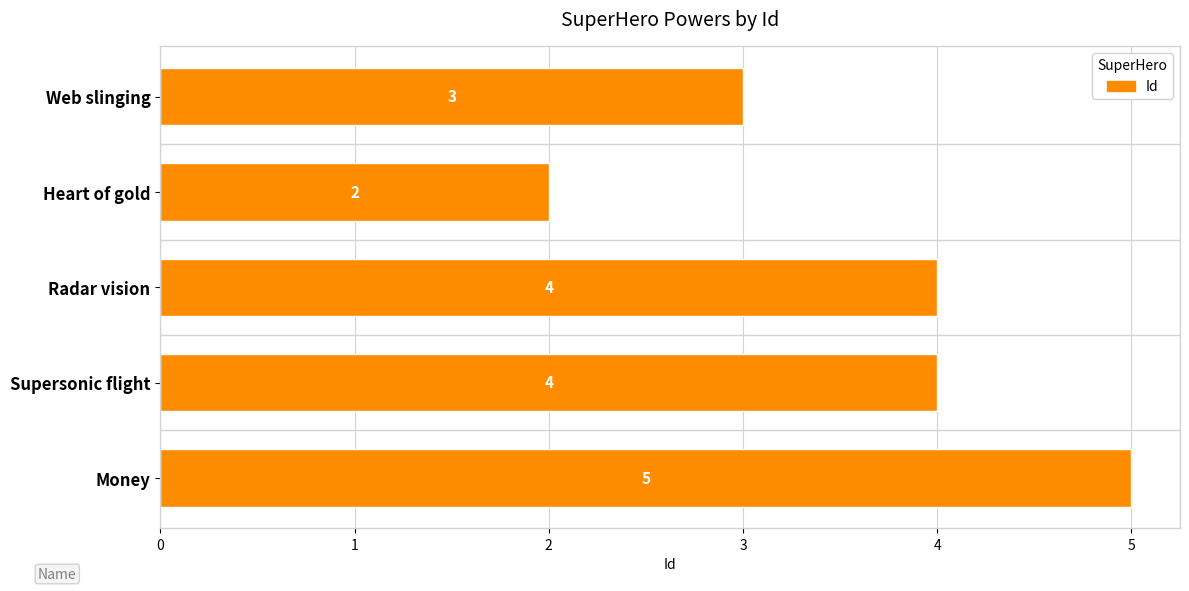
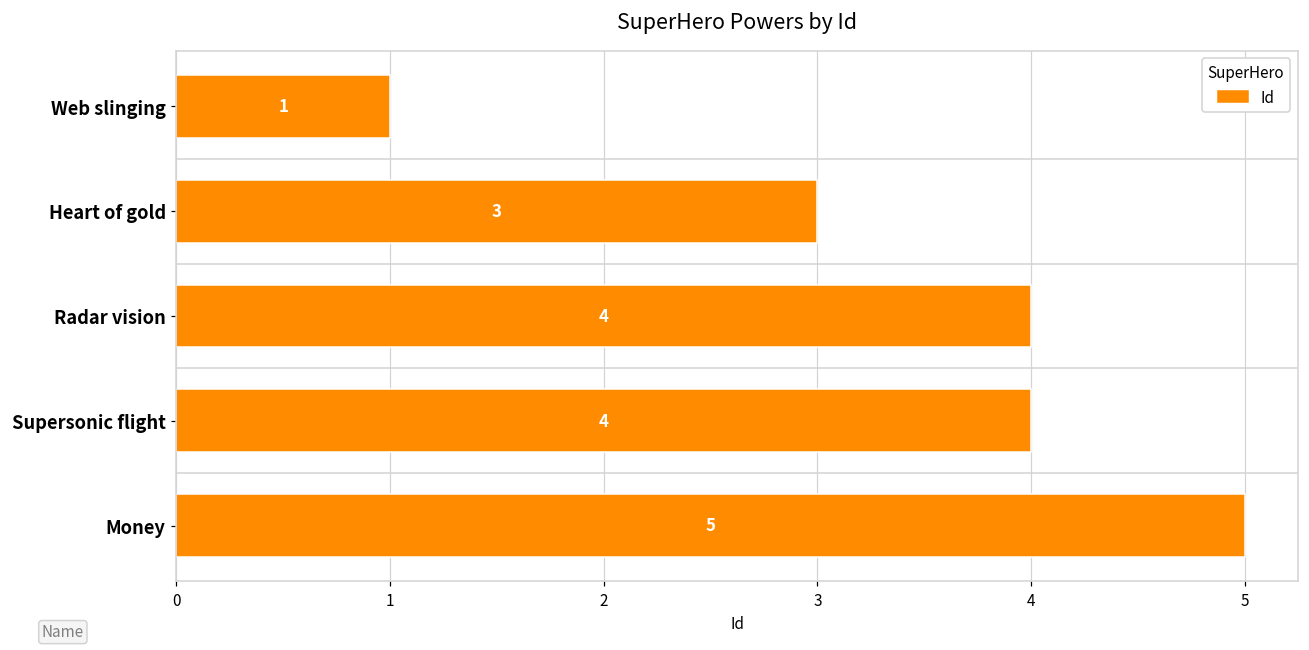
Web slinging: 3 -> 1
Heart of gold: 2 -> 3
